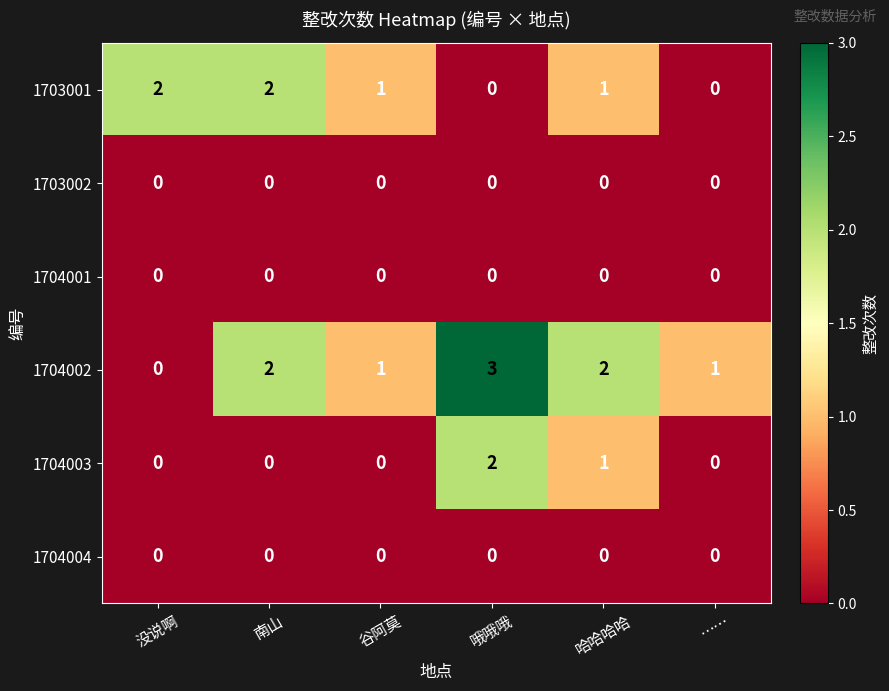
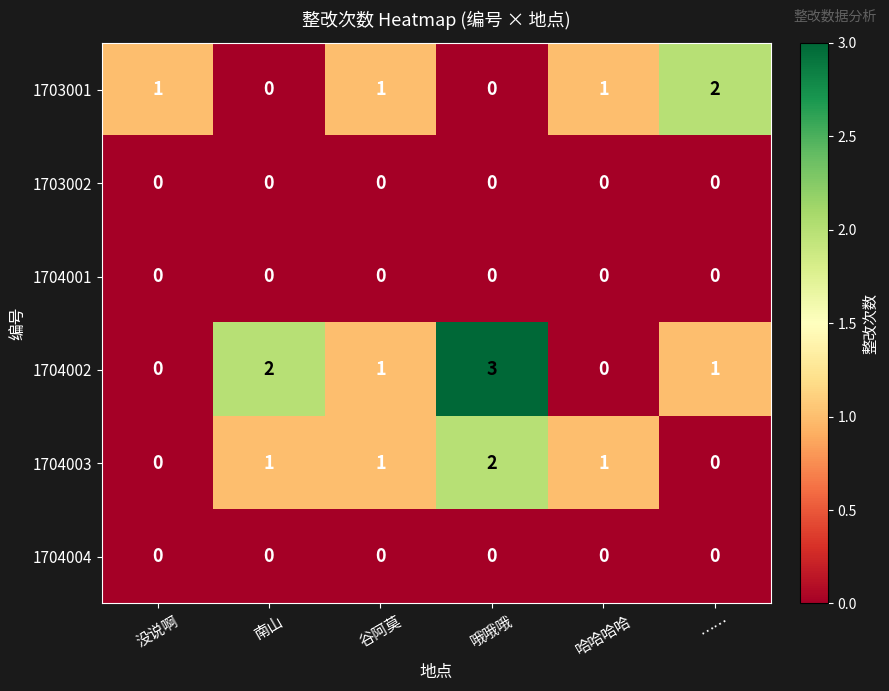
1703001, 没说啊: 2 -> 1
1703001, 南山: 2 -> 0
1703001, ……: 0 -> 2
1704002, 哈哈哈哈: 2 -> 0
1704003, 南山: 0 -> 1
1704003, 谷阿莫: 0 -> 1
